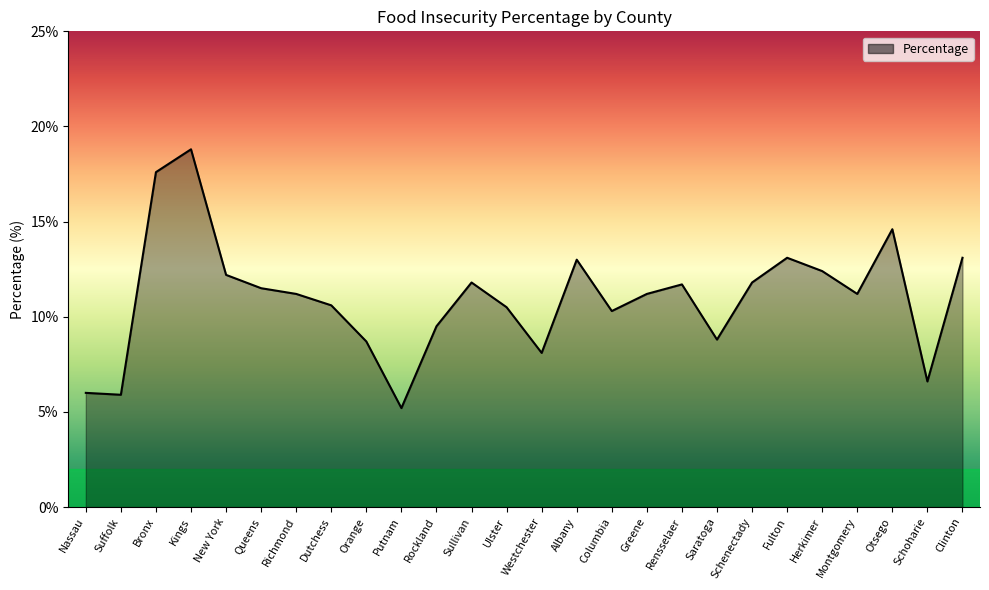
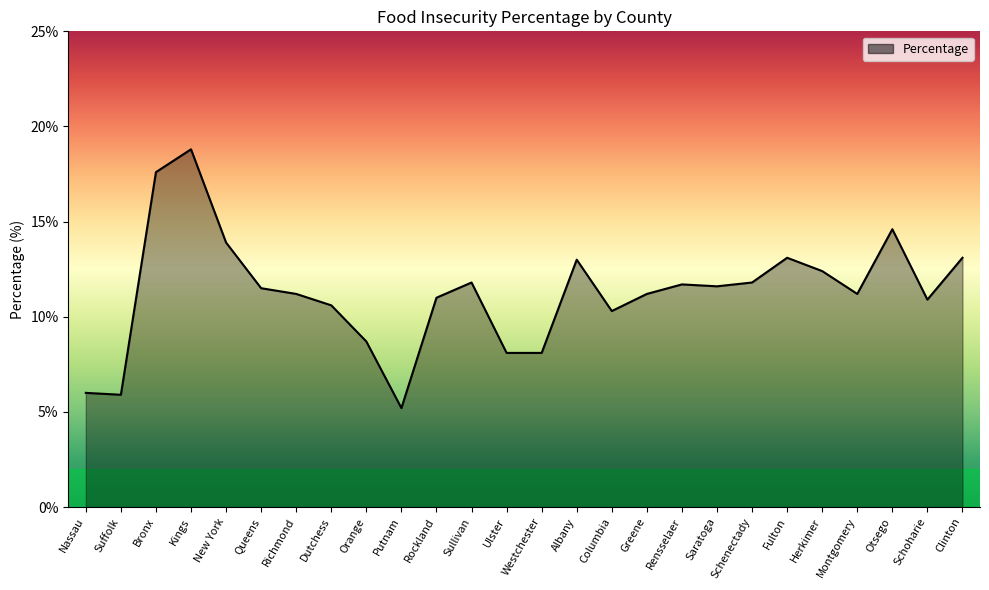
New York: 12.2% -> 13.9%
Rockland: 9.5% -> 11.0%
Ulster: 10.5% -> 8.1%
Saratoga: 8.8% -> 11.6%
Schoharie: 6.6% -> 10.9%
